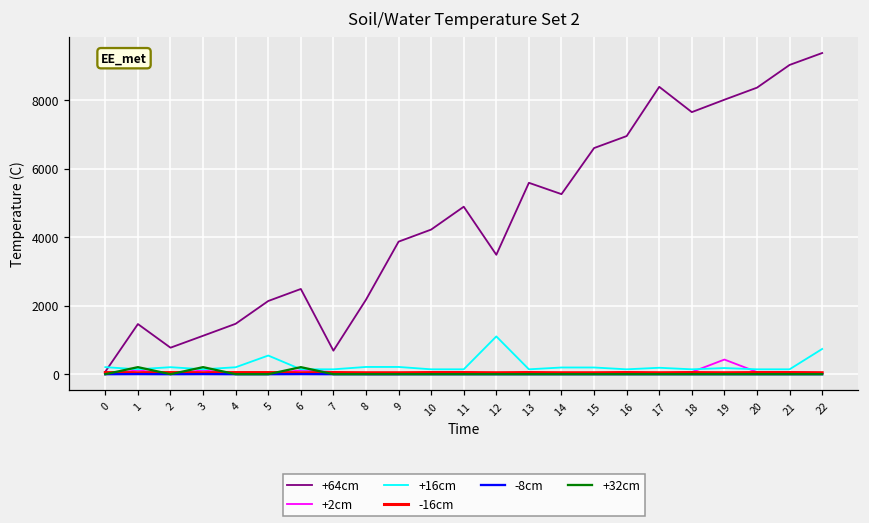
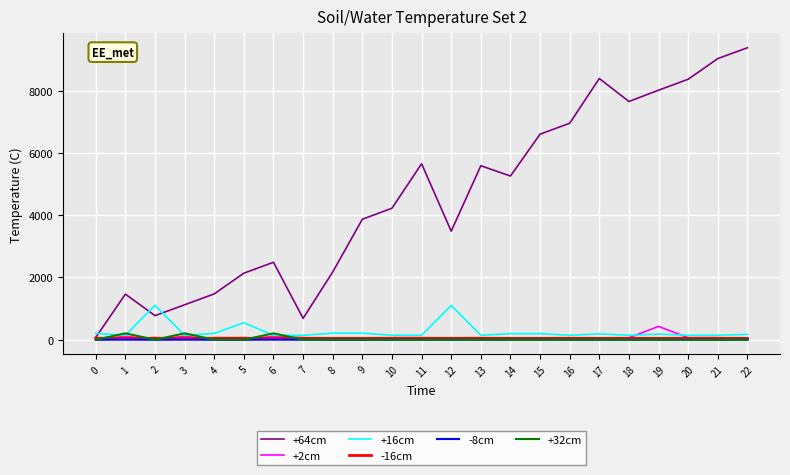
+16cm, 2: 200 -> 1100
+64cm, 11: 4900 -> 5700
+16cm, 22: 700 -> 200
